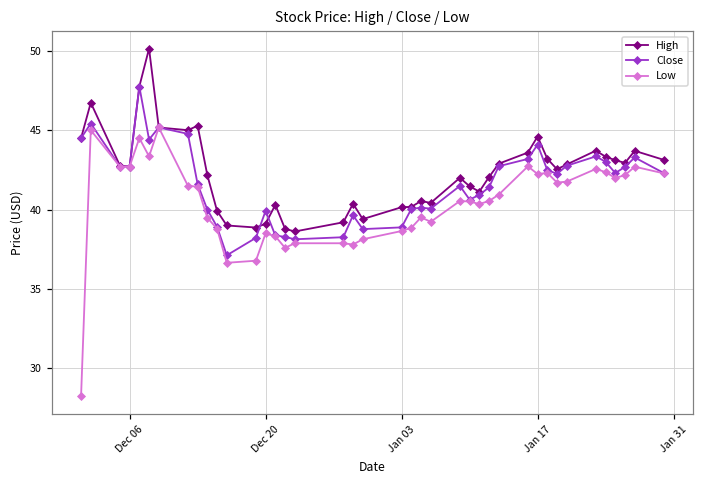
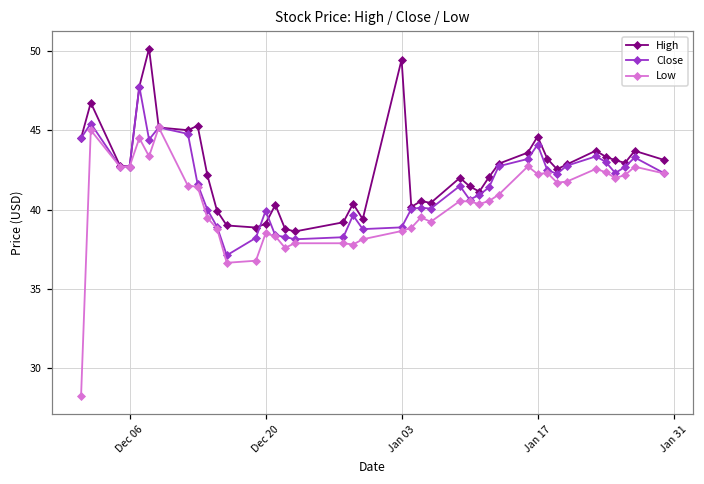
High, Jan 03: 40.2 -> 49.5
